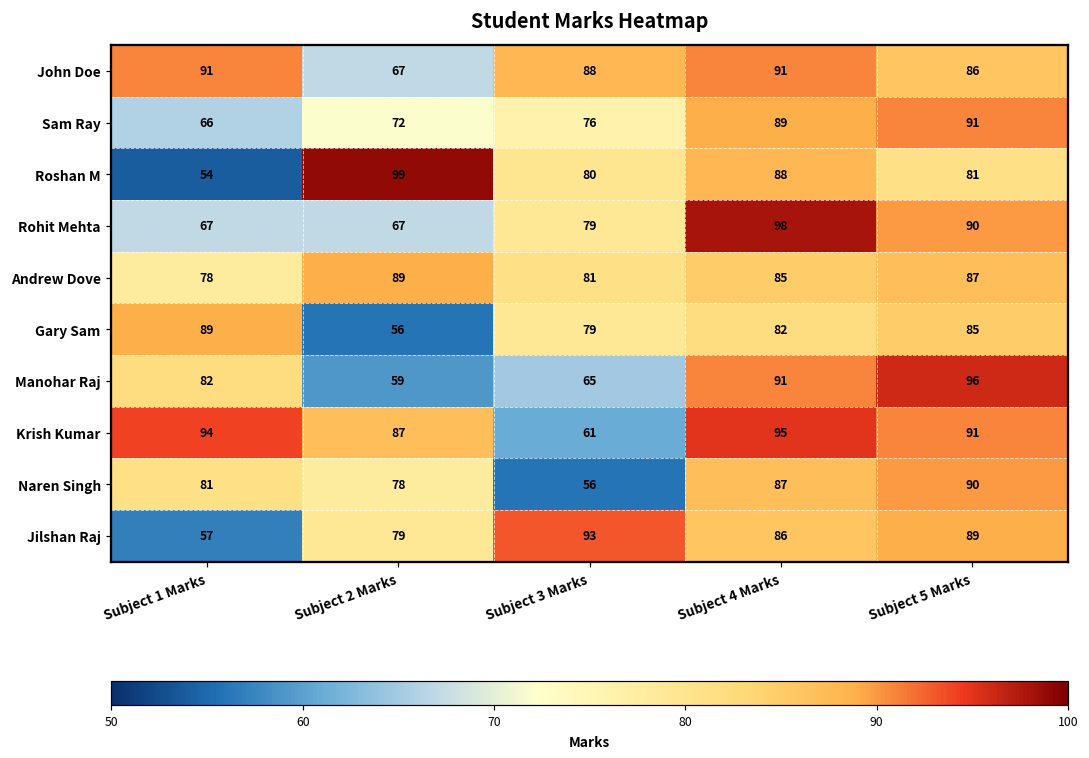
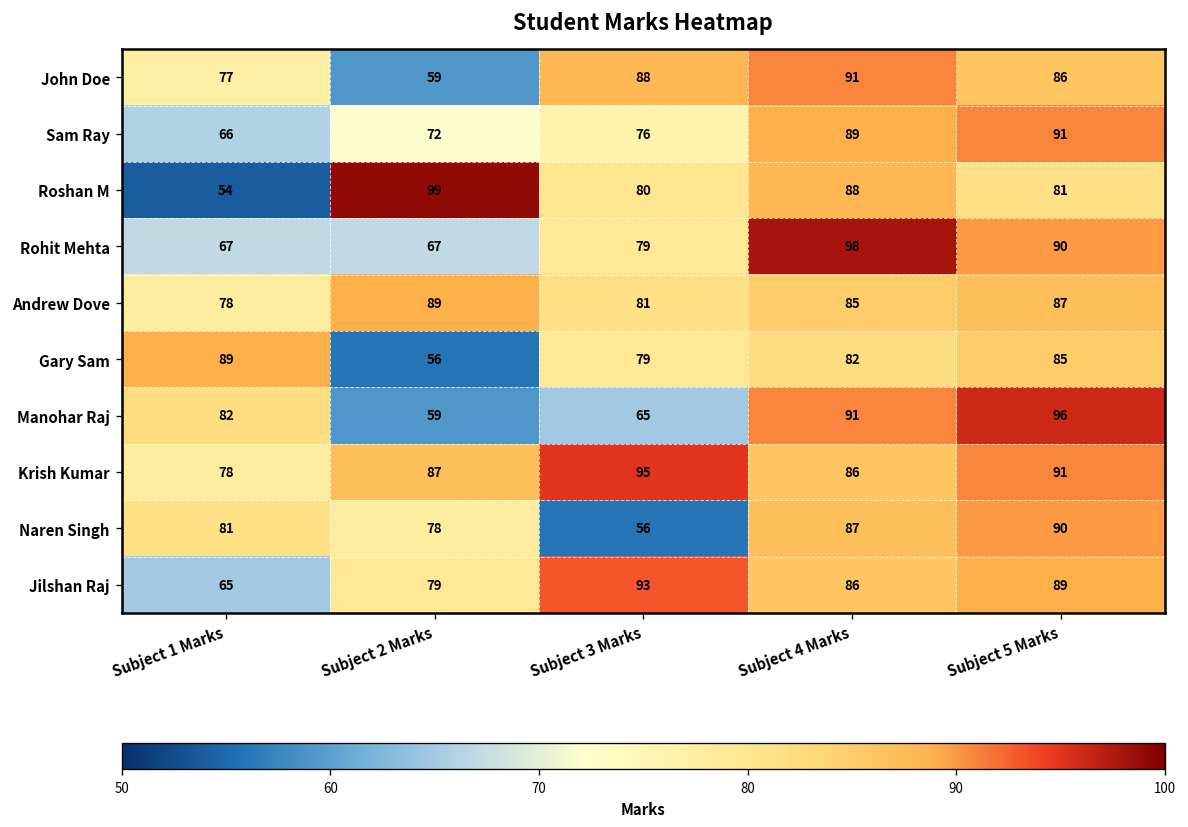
John Doe, Subject 1 Marks: 91 -> 77
John Doe, Subject 2 Marks: 67 -> 59
Krish Kumar, Subject 1 Marks: 94 -> 78
Krish Kumar, Subject 3 Marks: 61 -> 95
Krish Kumar, Subject 4 Marks: 95 -> 86
Jilshan Raj, Subject 1 Marks: 57 -> 65
